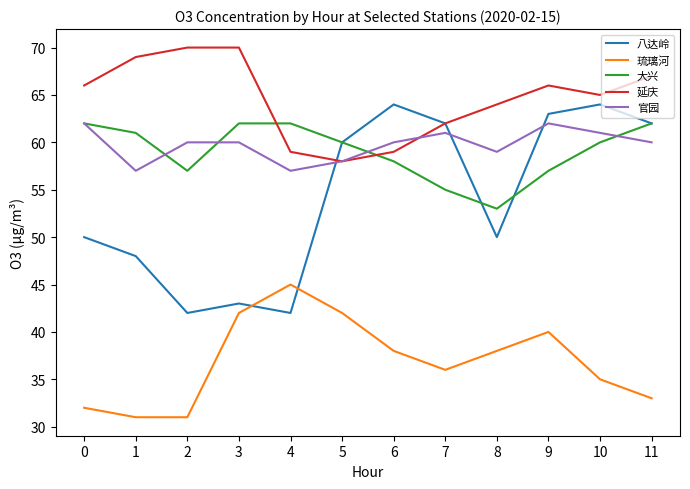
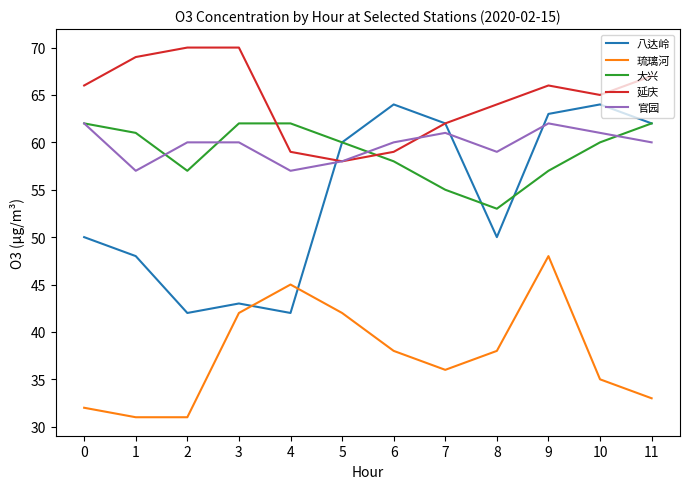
琉璃河, 9: 40 -> 48
